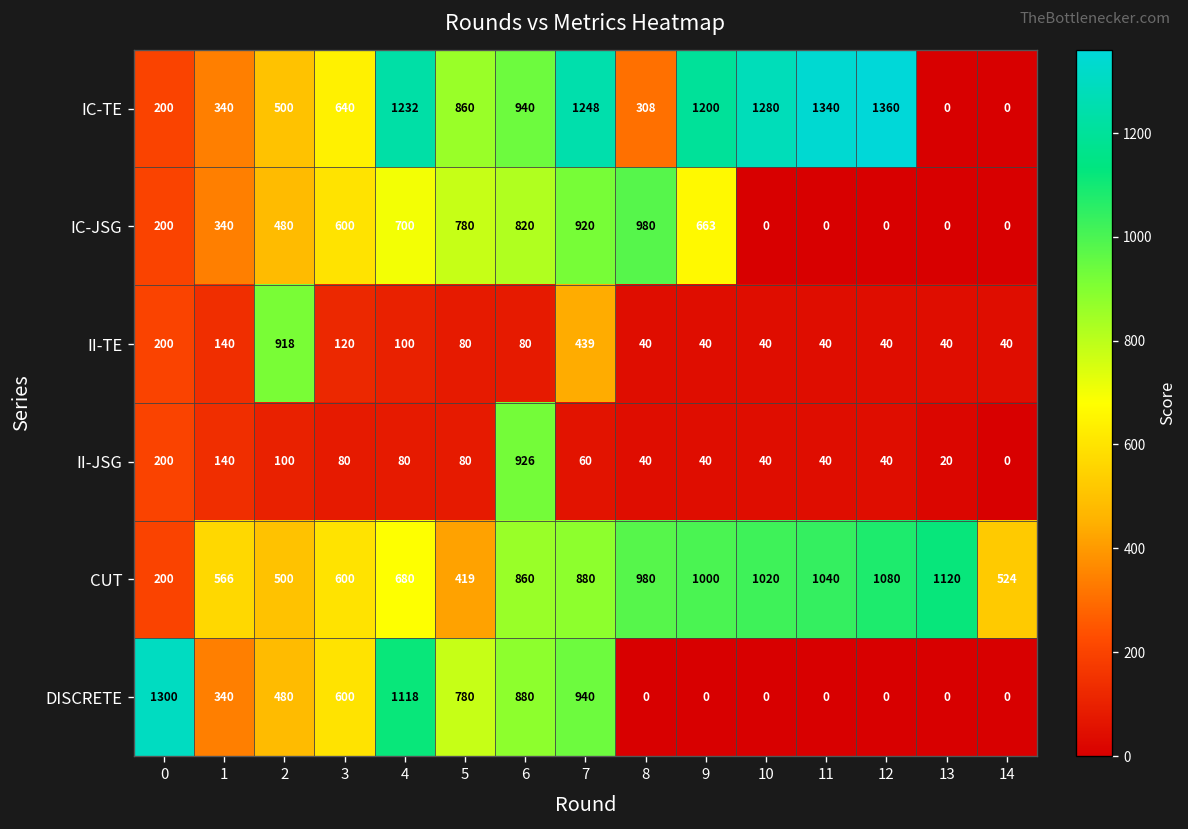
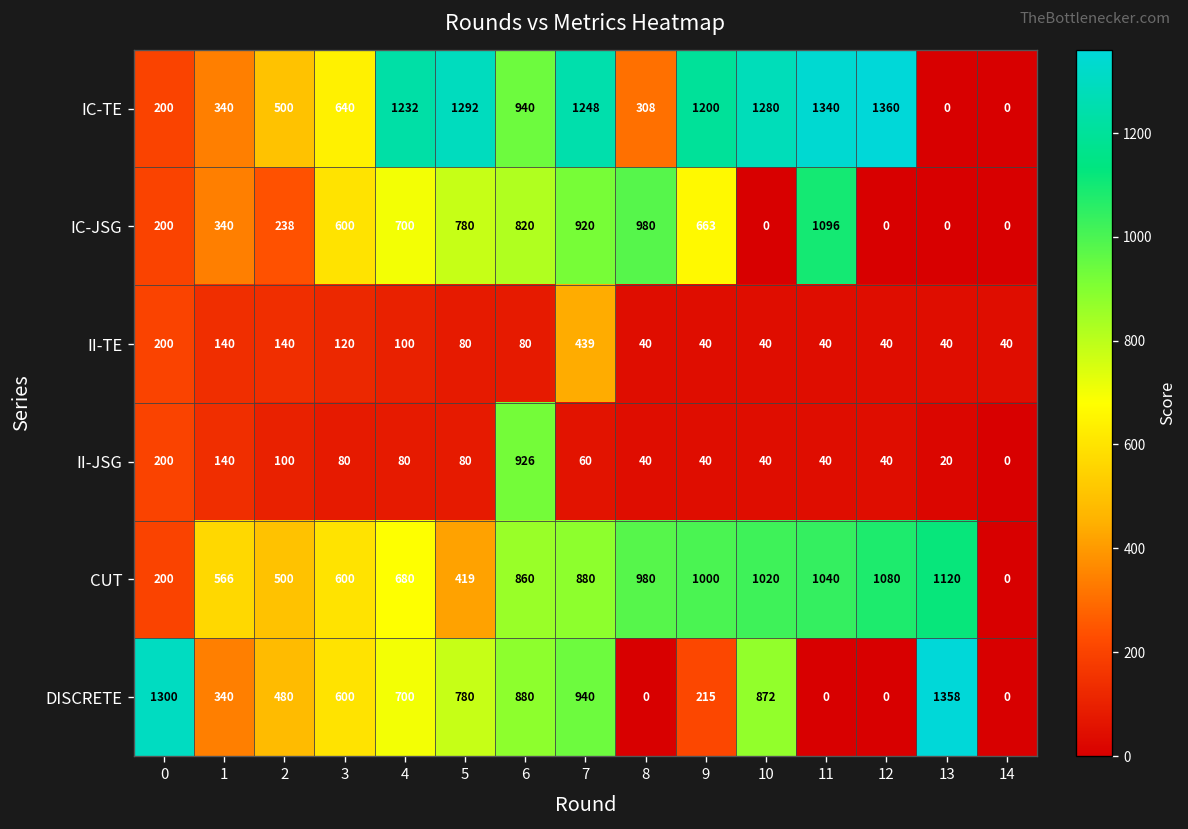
IC-TE, 5: 860 -> 1292
IC-JSG, 2: 480 -> 238
IC-JSG, 11: 0 -> 1096
II-TE, 2: 918 -> 140
CUT, 14: 524 -> 0
DISCRETE, 4: 1118 -> 700
DISCRETE, 9: 0 -> 215
DISCRETE, 10: 0 -> 872
DISCRETE, 13: 0 -> 1358
